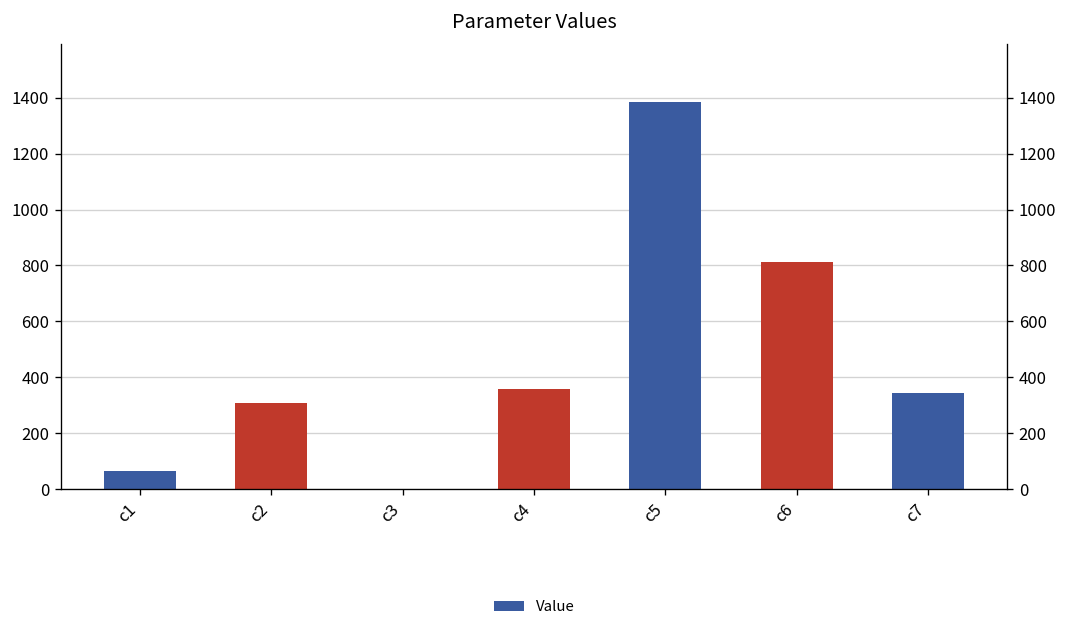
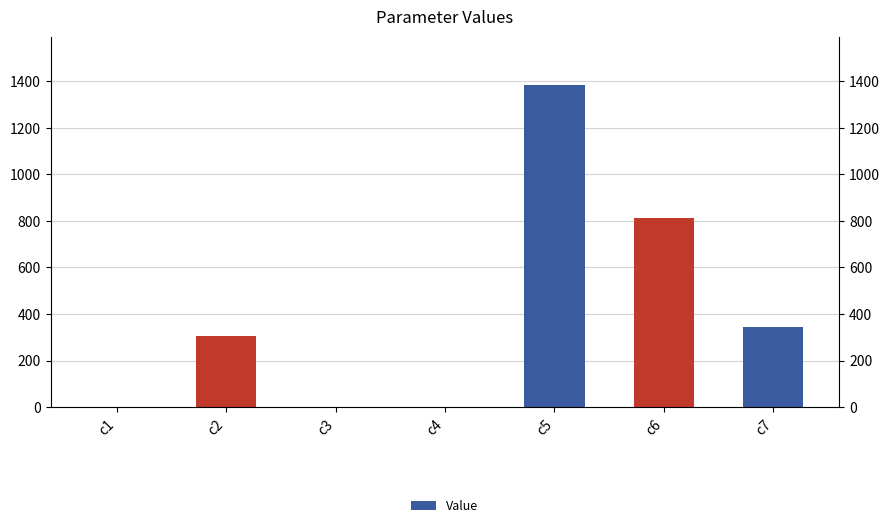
c1: 60 -> 0
c4: 360 -> 0
